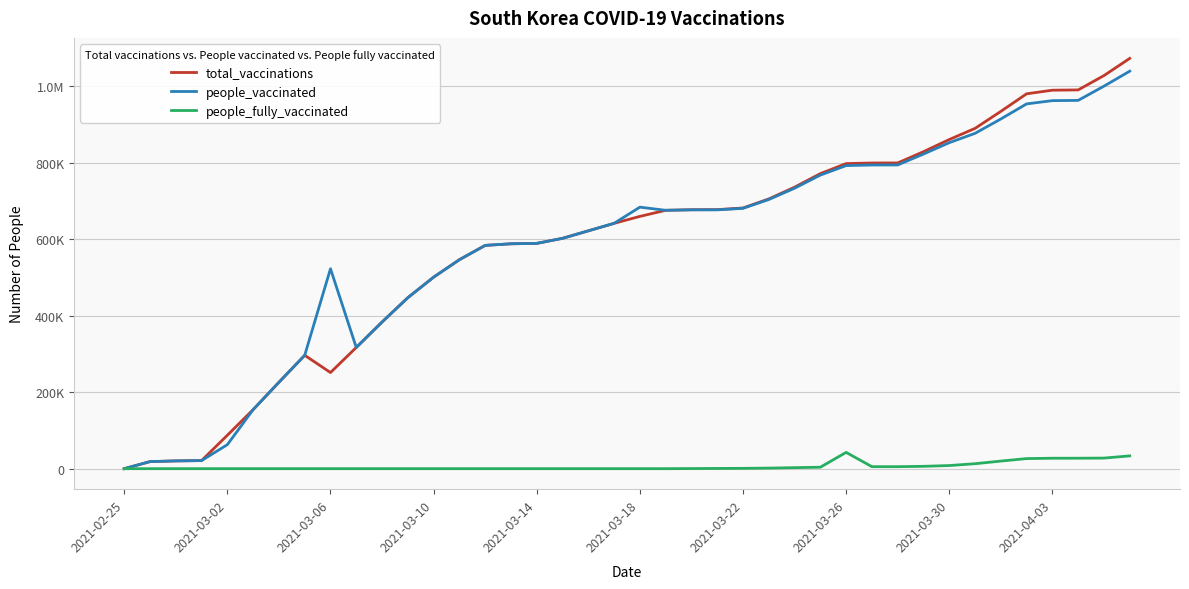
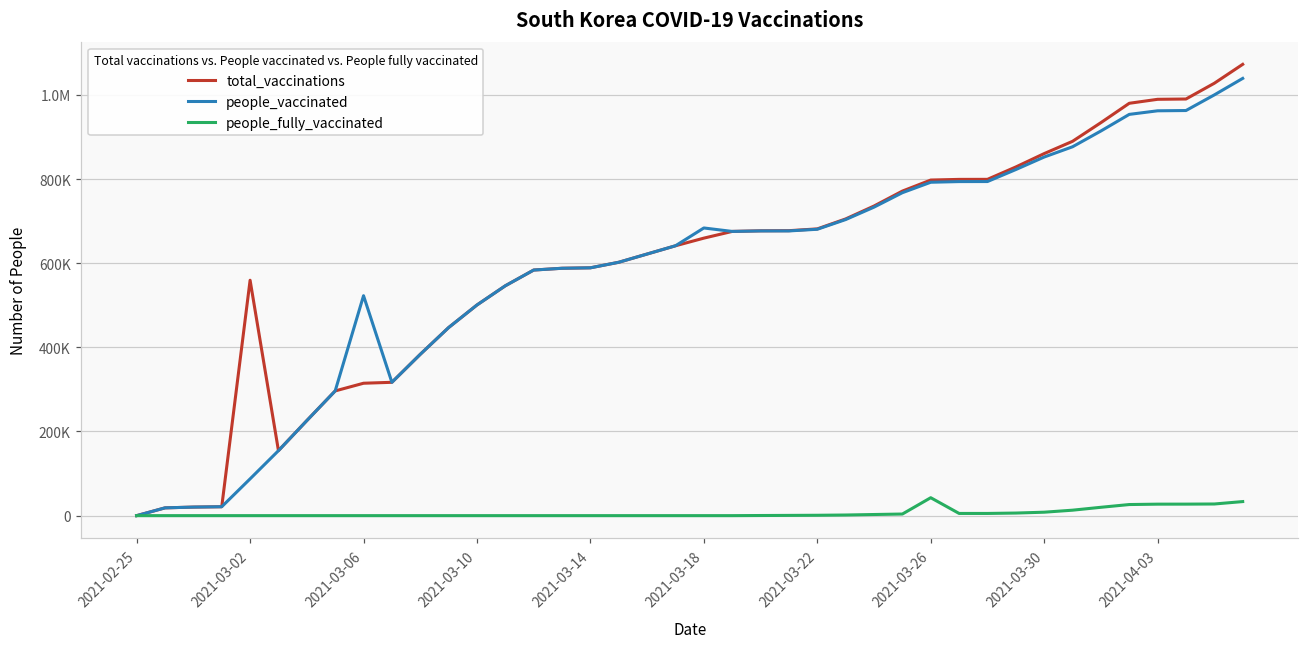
total_vaccinations, 2021-03-02: 90000 -> 560000
people_vaccinated, 2021-03-02: 60000 -> 90000
total_vaccinations, 2021-03-06: 250000 -> 310000
